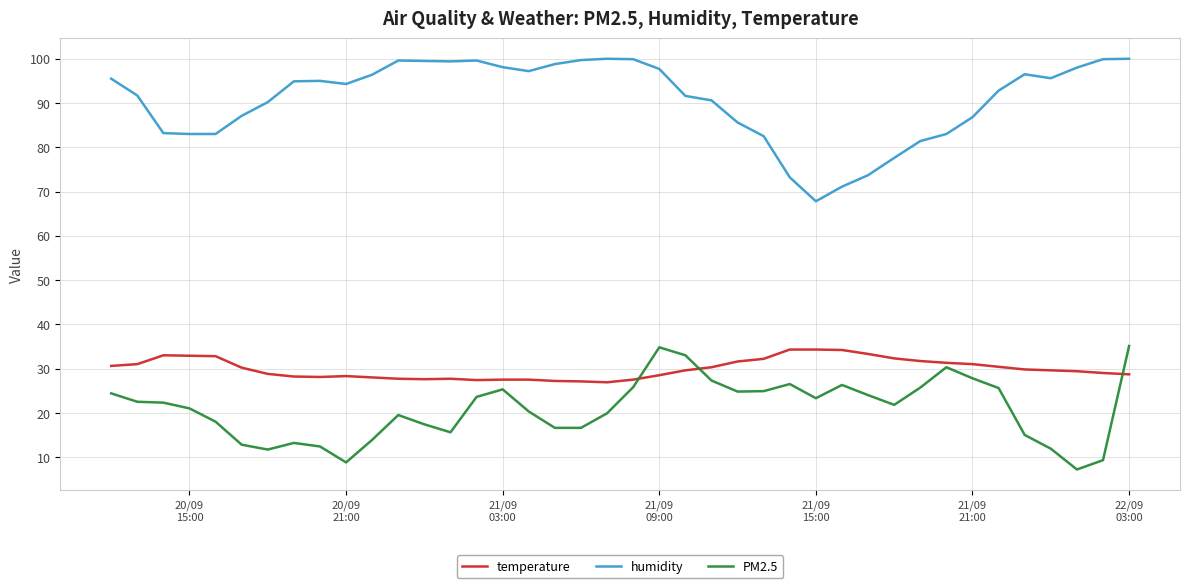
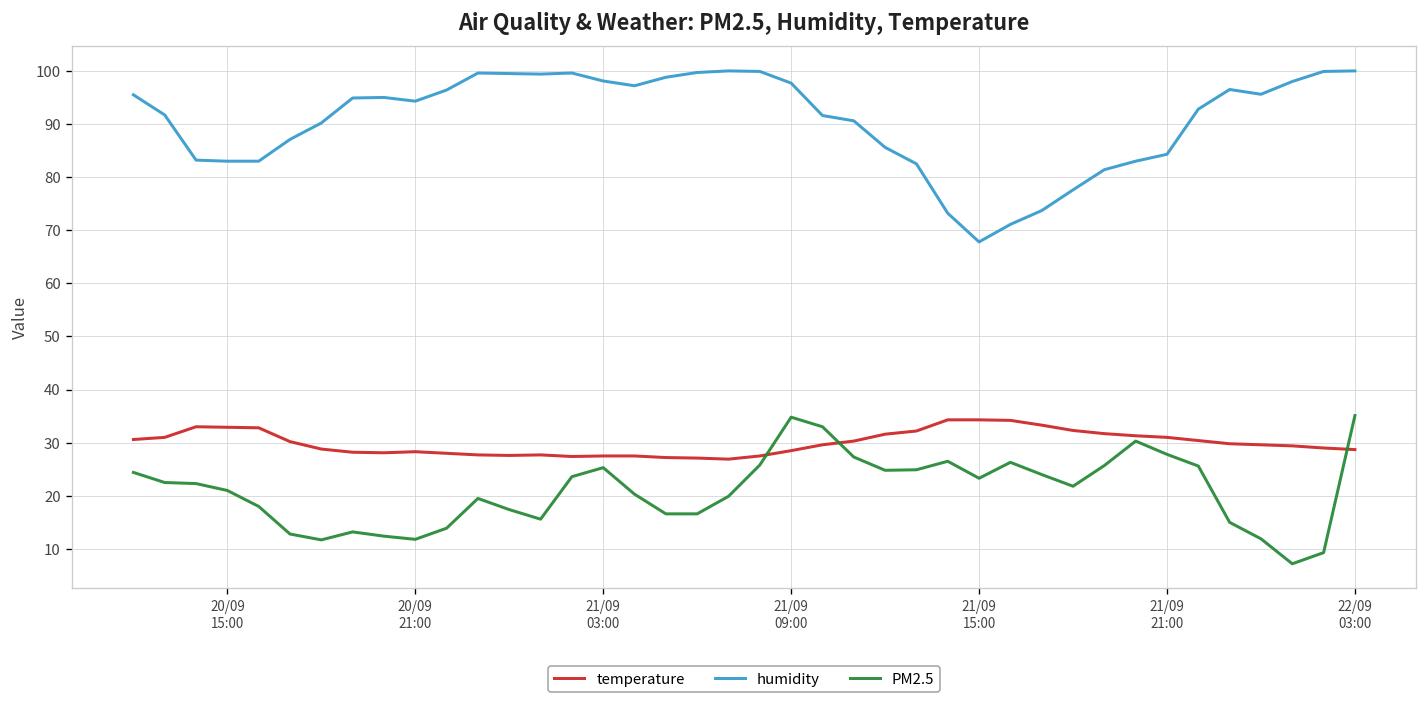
PM2.5, 20/09 21:00: 9 -> 12
humidity, 21/09 21:00: 87 -> 84
